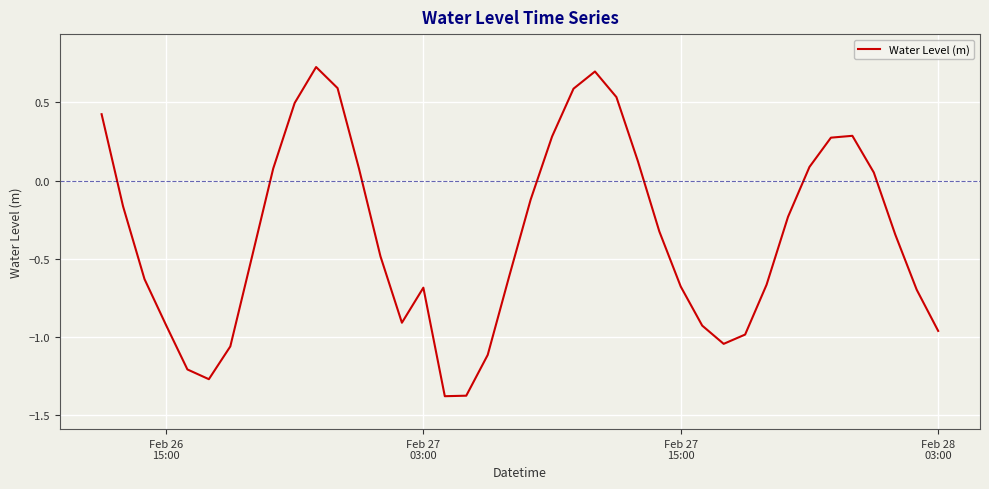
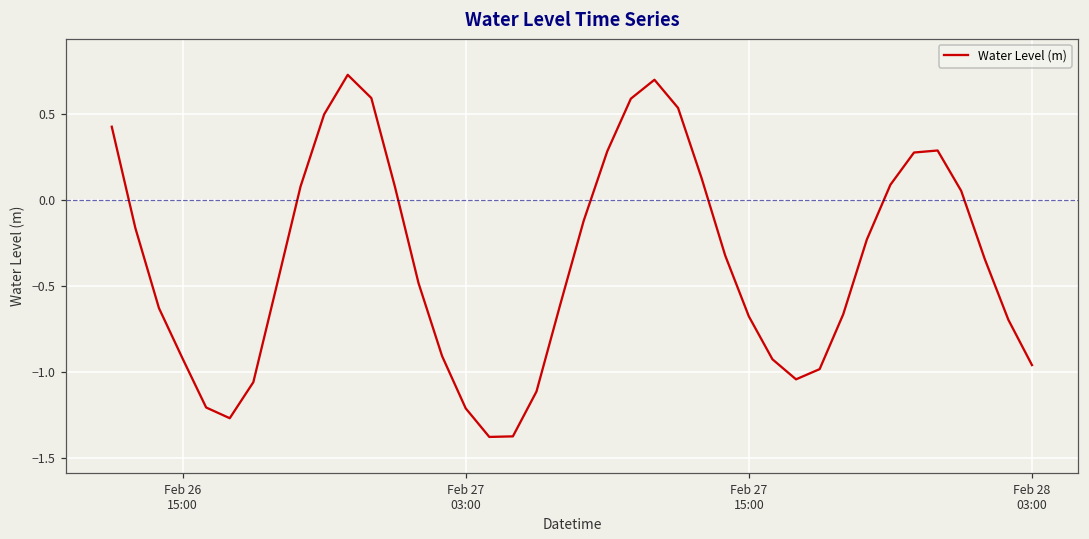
Feb 27 03:00: -0.68 -> -1.21
